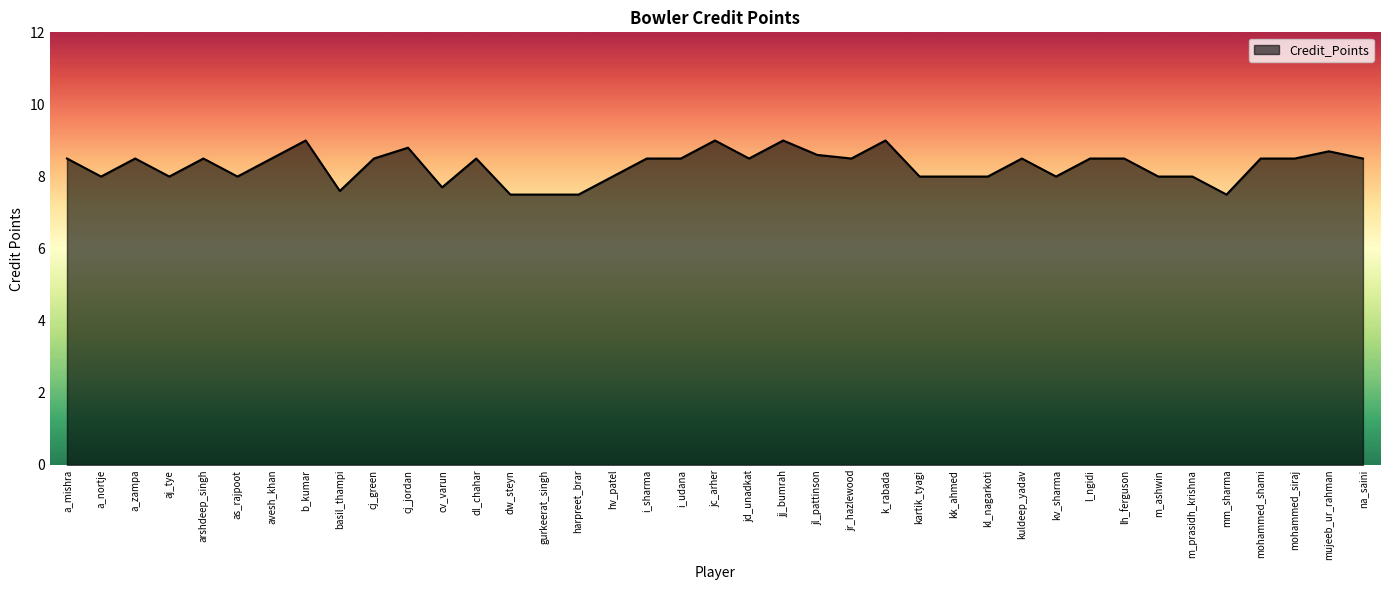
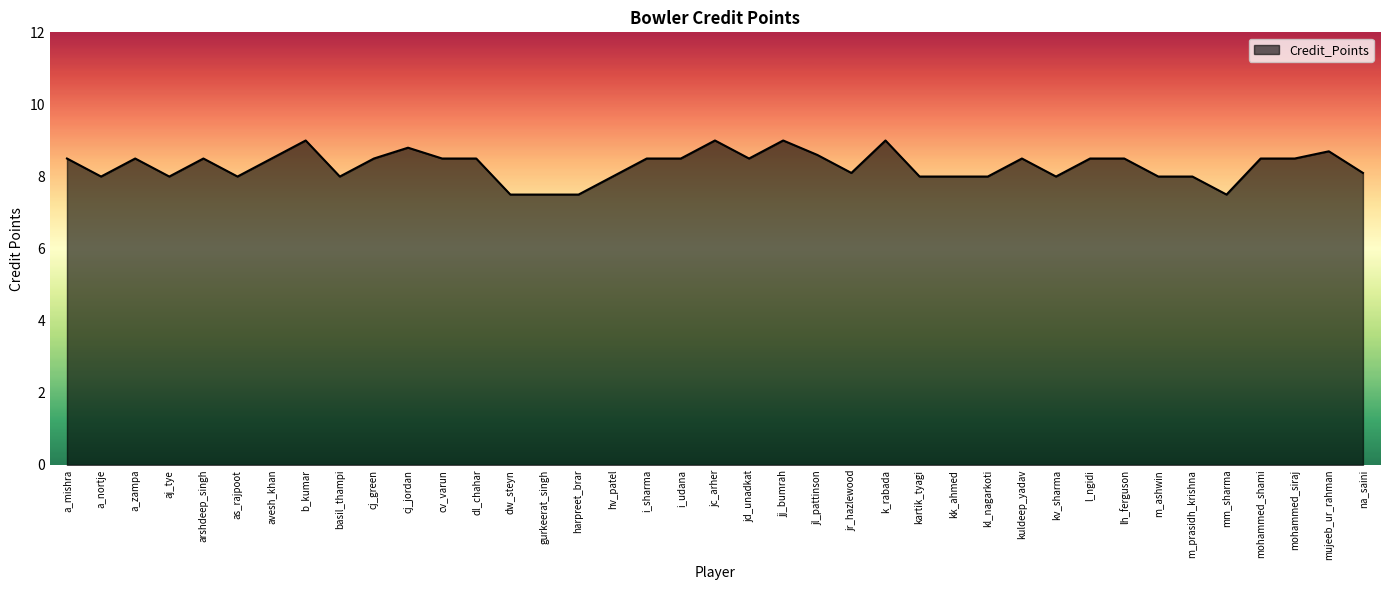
basil_thampi: 7.6 -> 8.0
cv_varun: 7.7 -> 8.5
jr_hazlewood: 8.5 -> 8.1
na_saini: 8.5 -> 8.1
